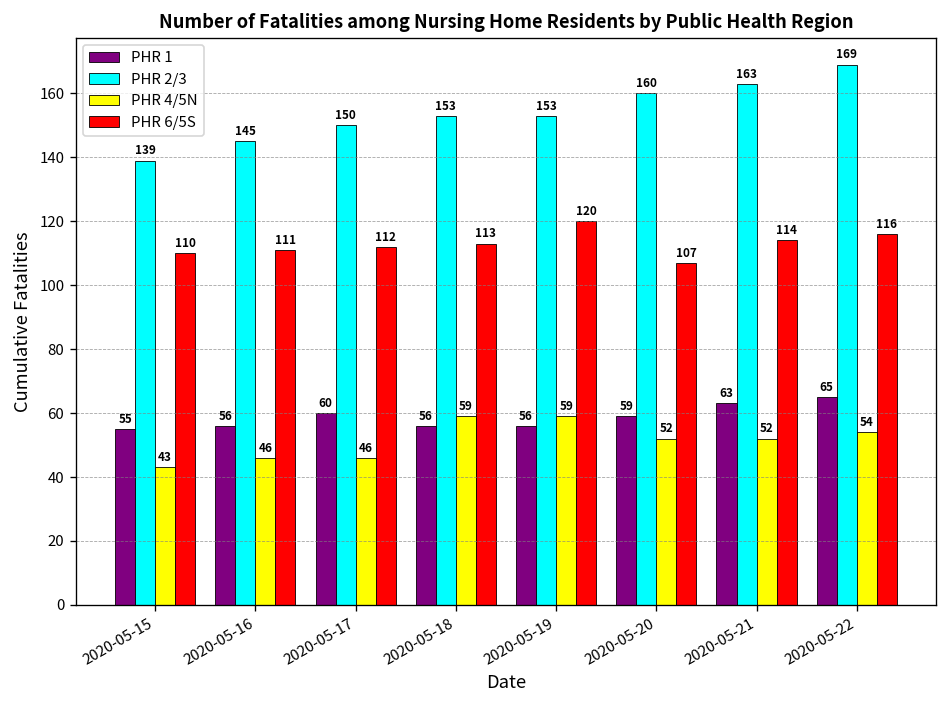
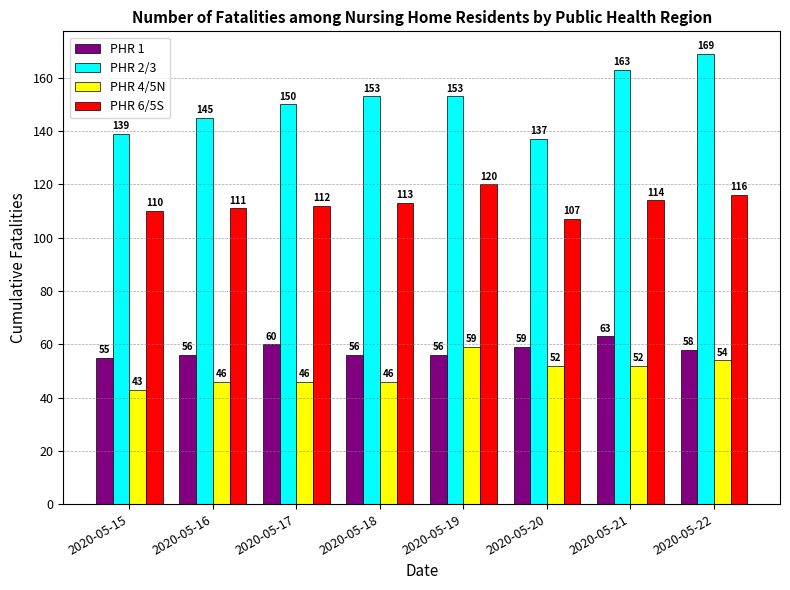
PHR 4/5N, 2020-05-18: 59 -> 46
PHR 2/3, 2020-05-20: 160 -> 137
PHR 1, 2020-05-22: 65 -> 58
